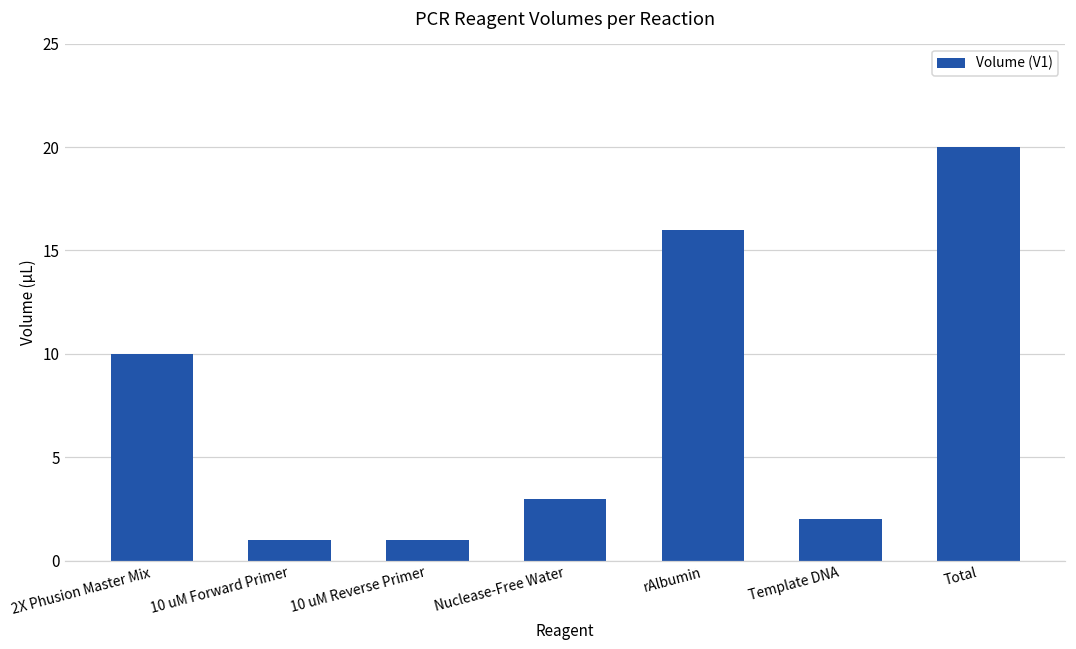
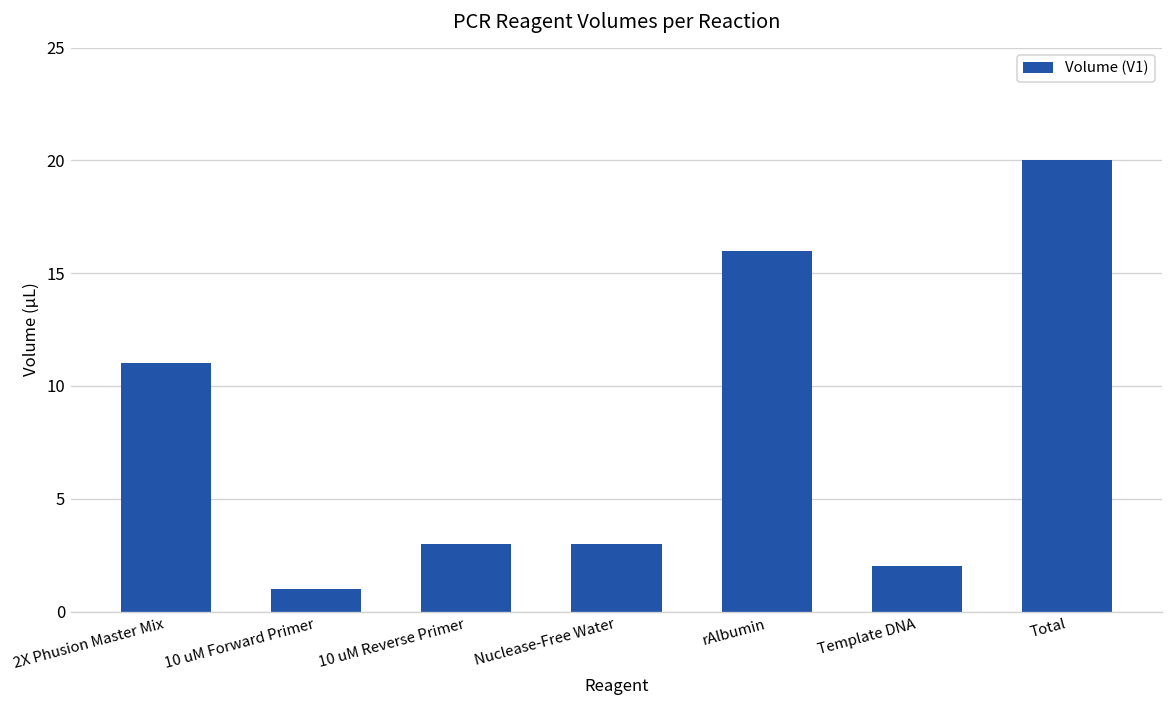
2X Phusion Master Mix: 10 -> 11
10 uM Reverse Primer: 1 -> 3
